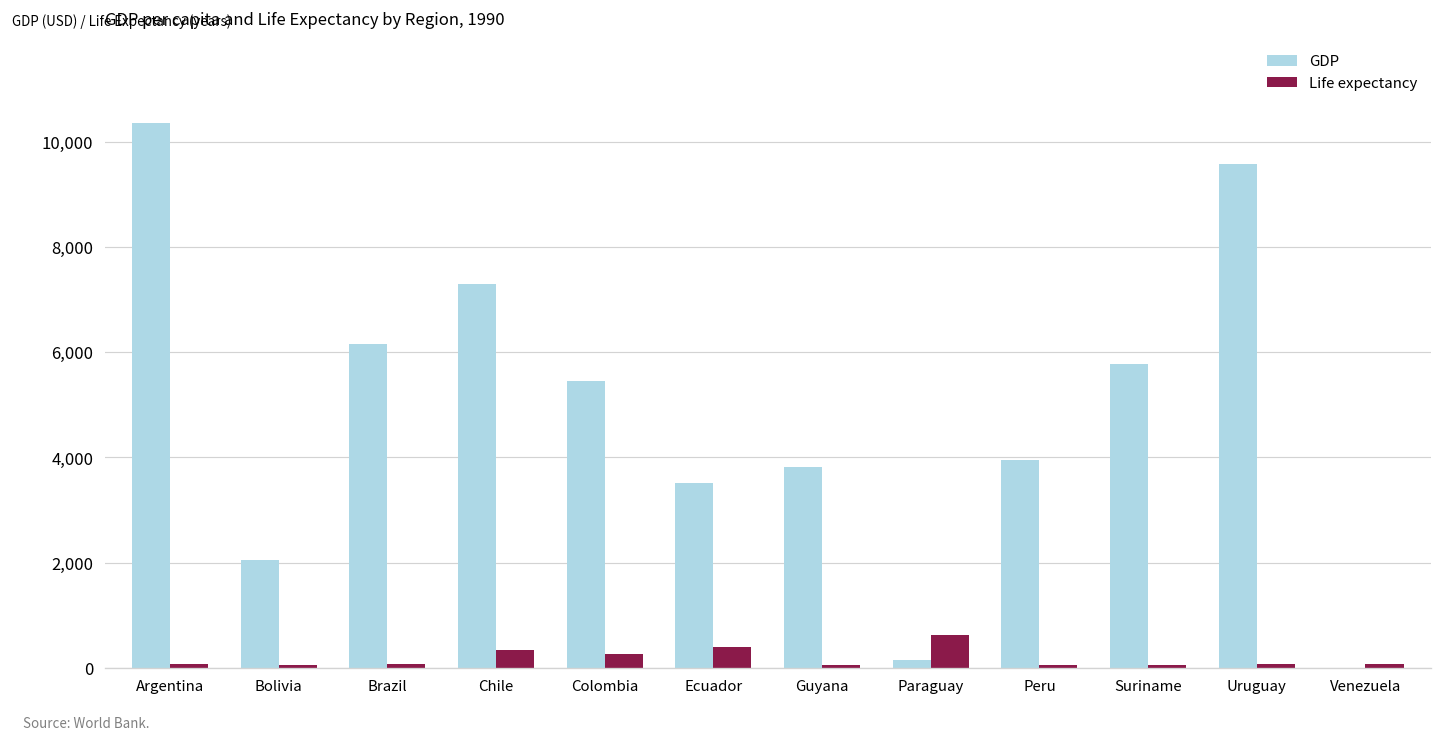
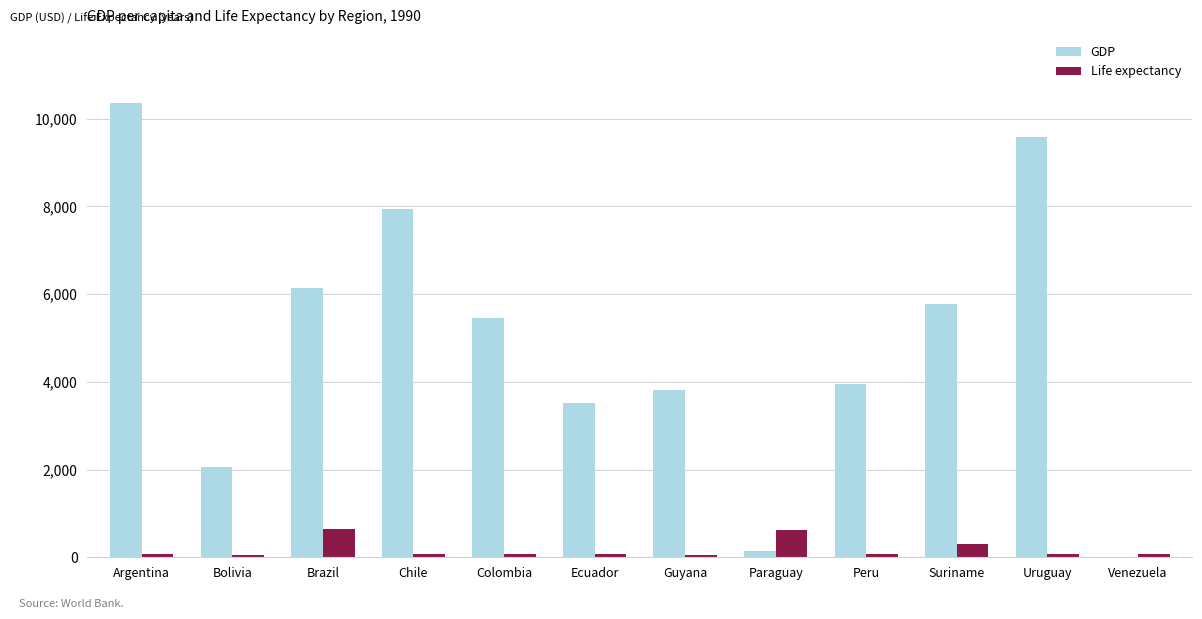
Life expectancy, Brazil: 100 -> 600
GDP, Chile: 7,300 -> 7,900
Life expectancy, Chile: 300 -> 100
Life expectancy, Colombia: 300 -> 100
Life expectancy, Ecuador: 400 -> 100
Life expectancy, Suriname: 100 -> 300
